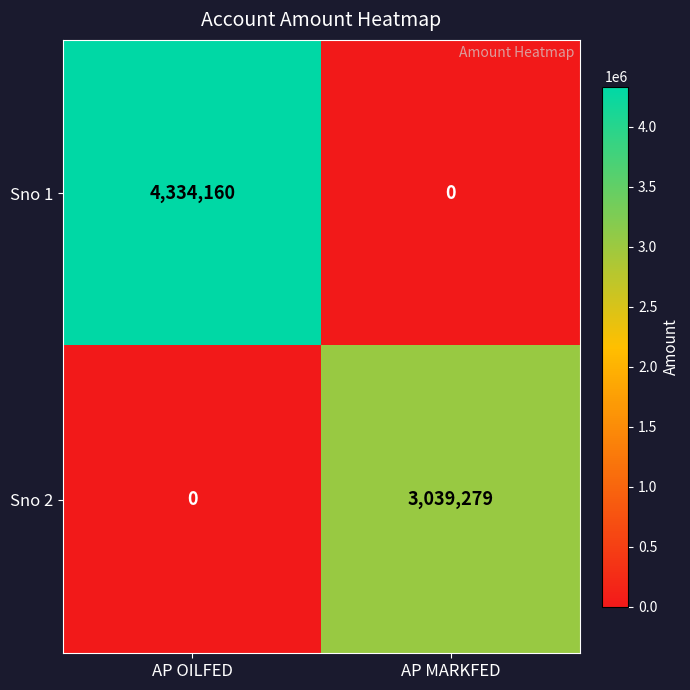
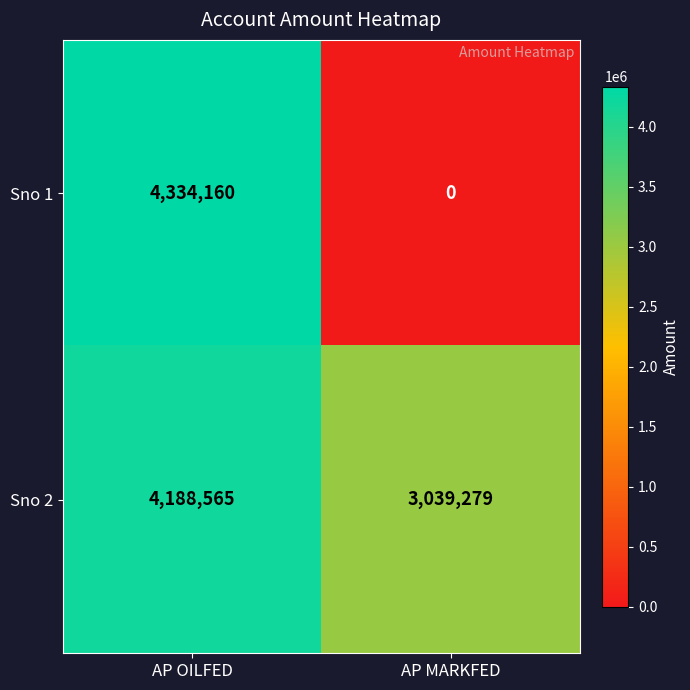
Sno 2, AP OILFED: 0 -> 4,188,565
